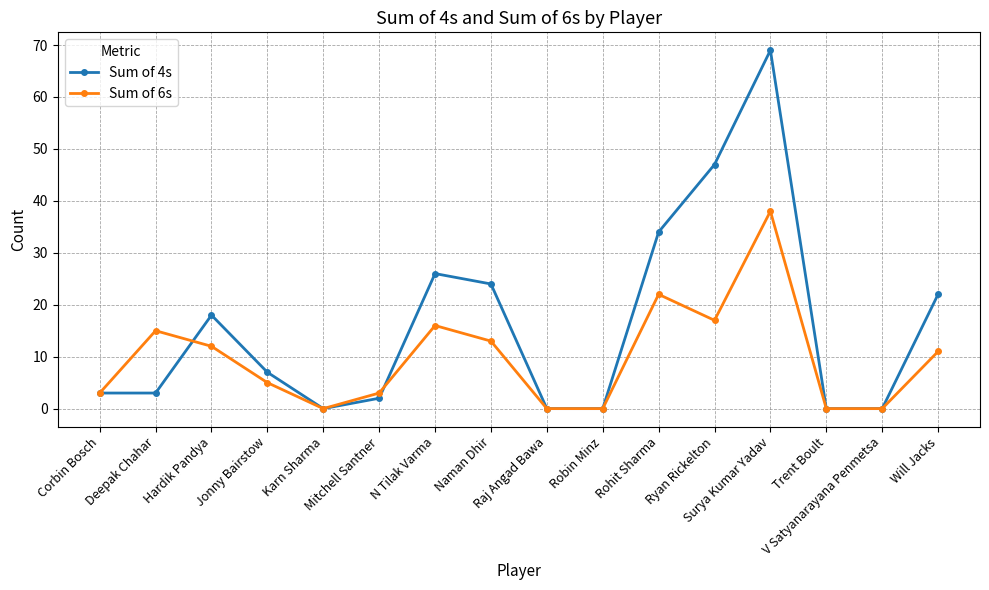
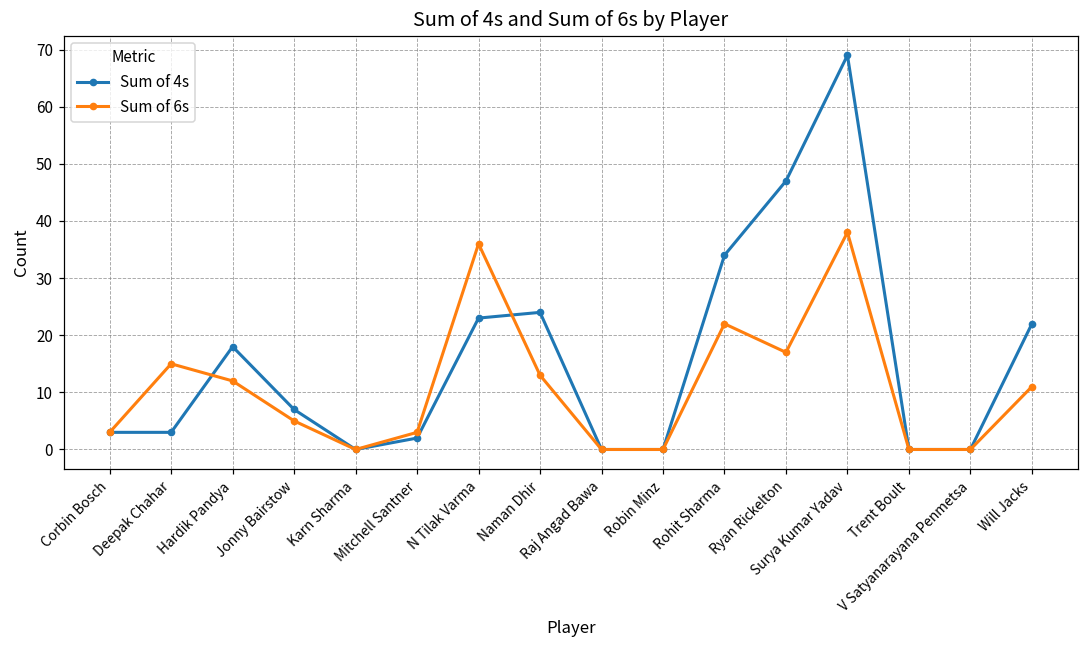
Sum of 4s, N Tilak Varma: 26 -> 23
Sum of 6s, N Tilak Varma: 16 -> 36
